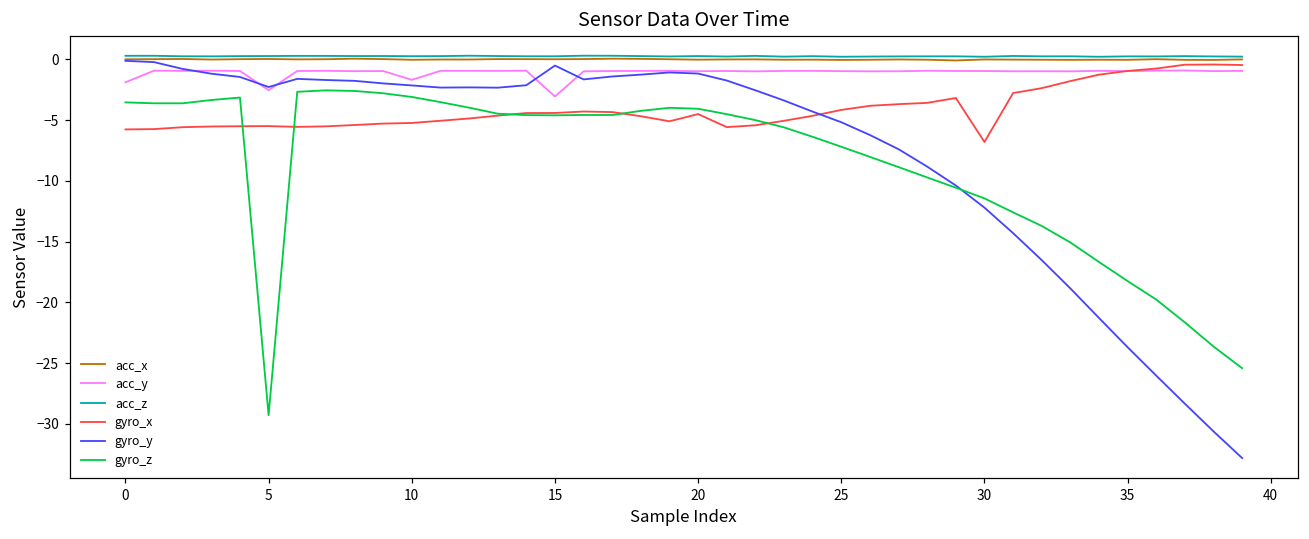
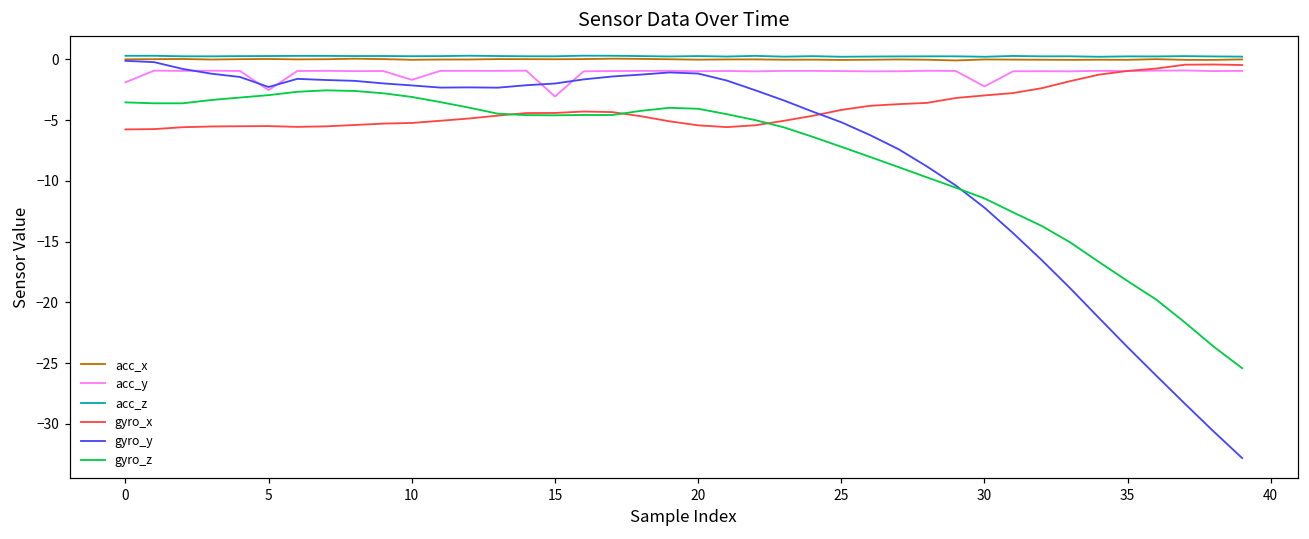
gyro_z, 5: -29.3 -> -2.9
gyro_y, 15: -0.5 -> -2.0
gyro_x, 20: -4.5 -> -5.4
acc_y, 30: -1.0 -> -2.2
gyro_x, 30: -6.8 -> -3.0
